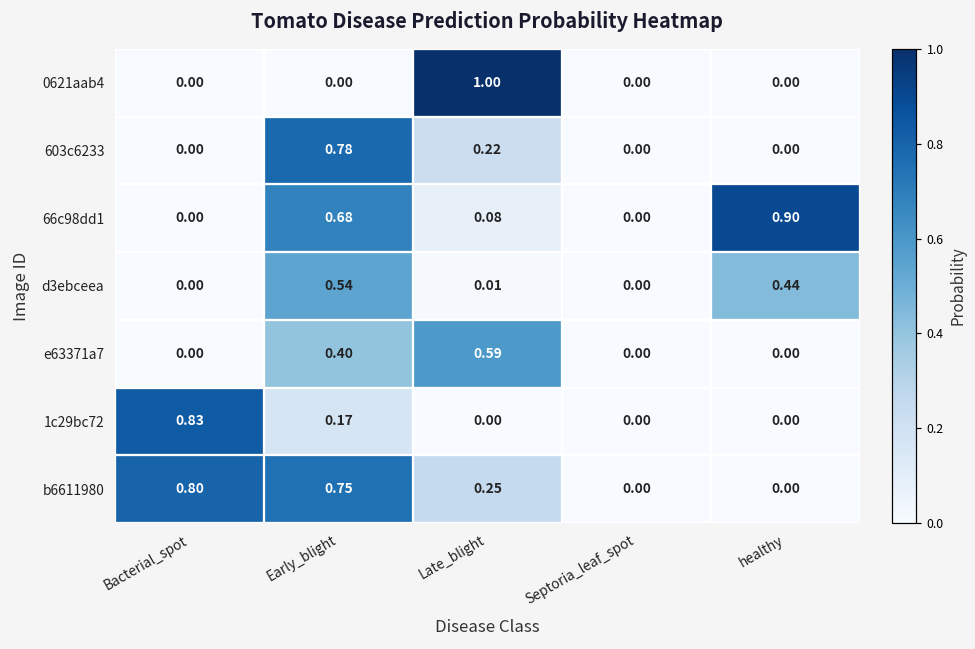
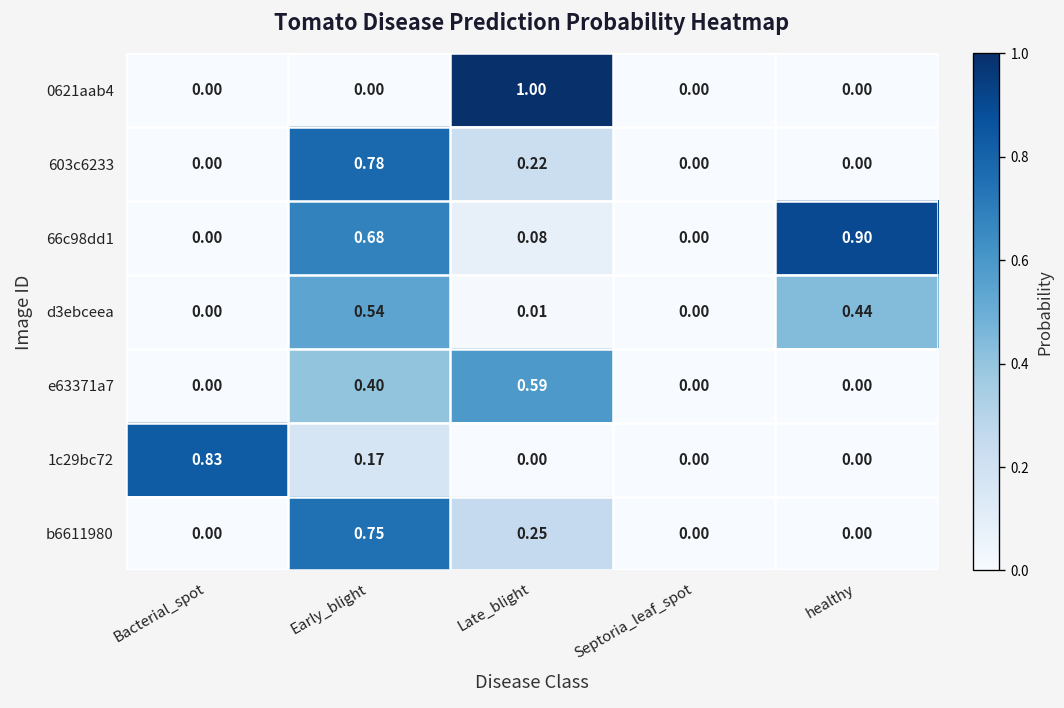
b6611980, Bacterial_spot: 0.80 -> 0.00
